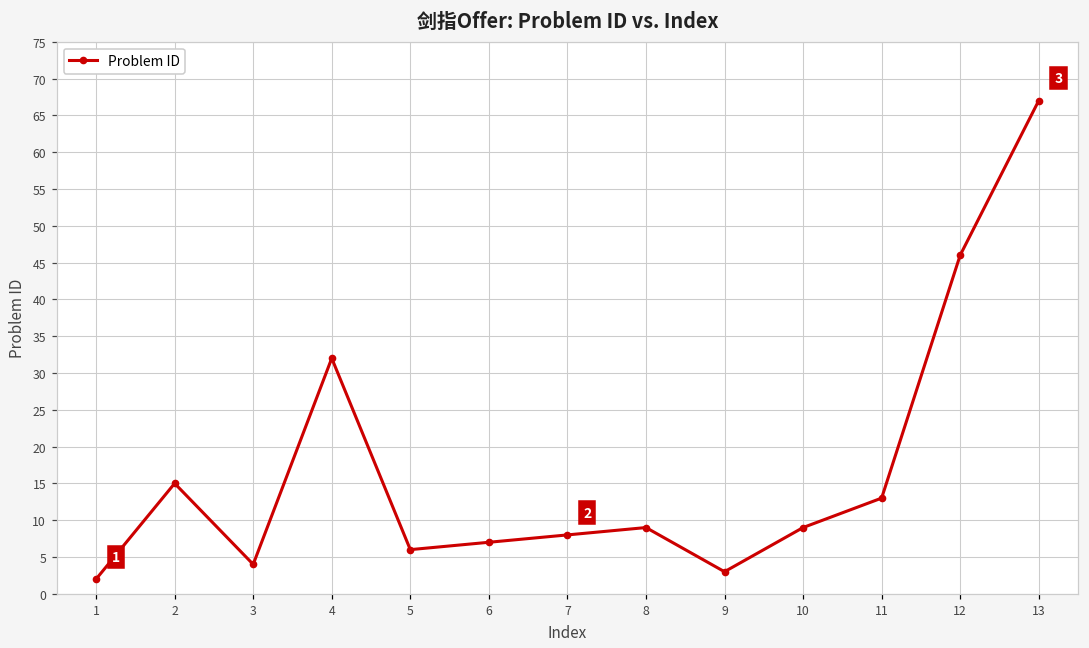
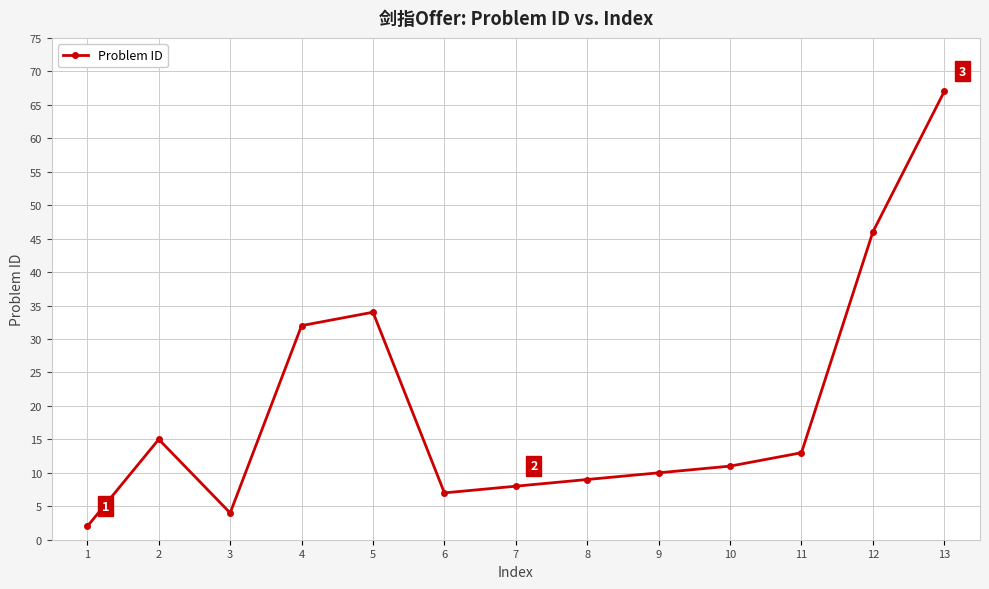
5: 6 -> 34
9: 3 -> 10
10: 9 -> 11
